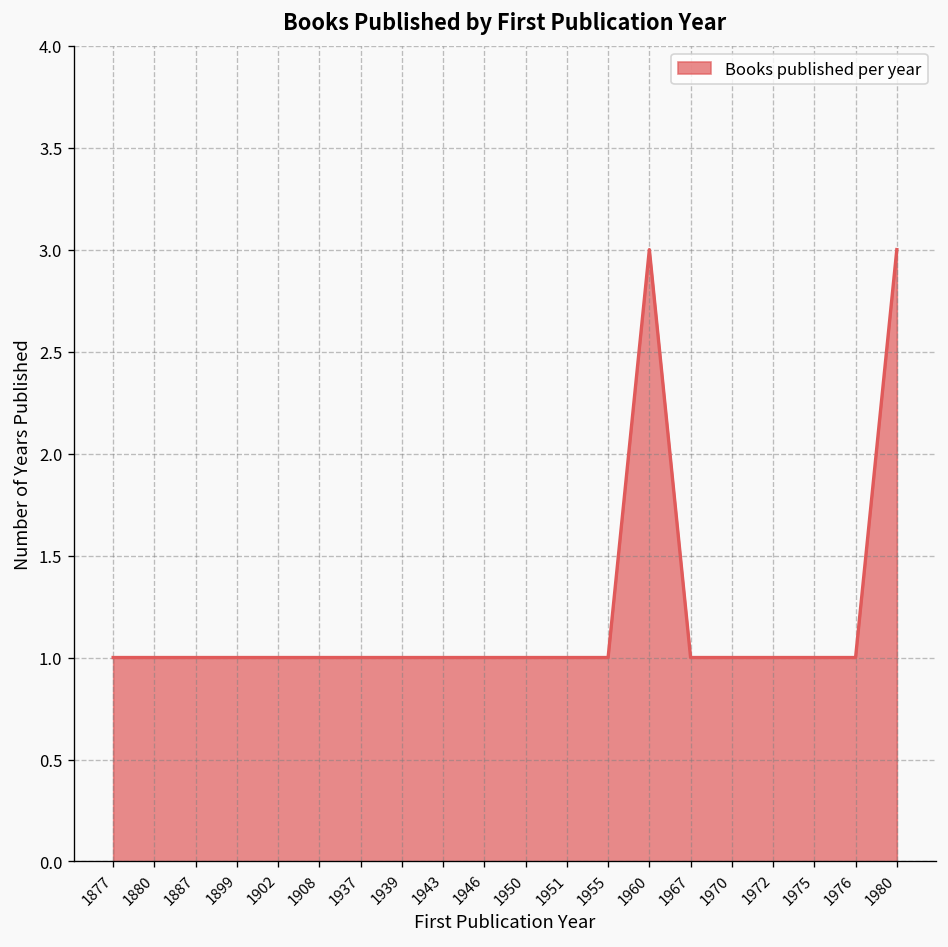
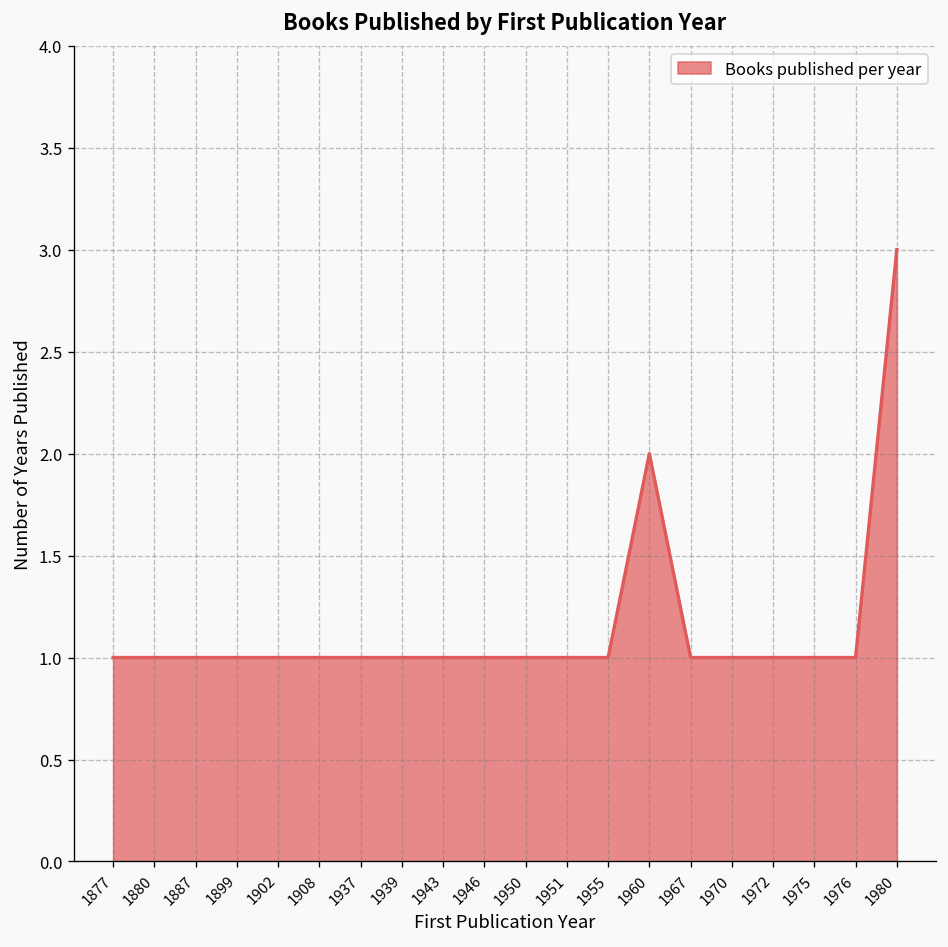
1960: 3 -> 2
